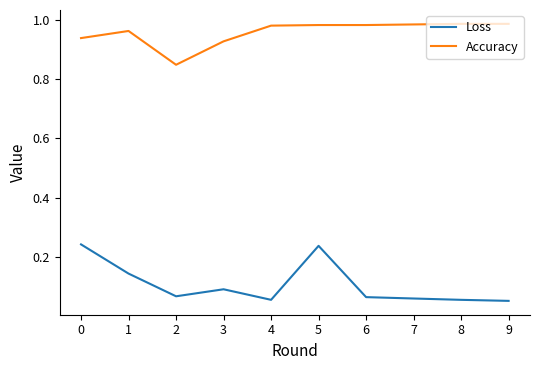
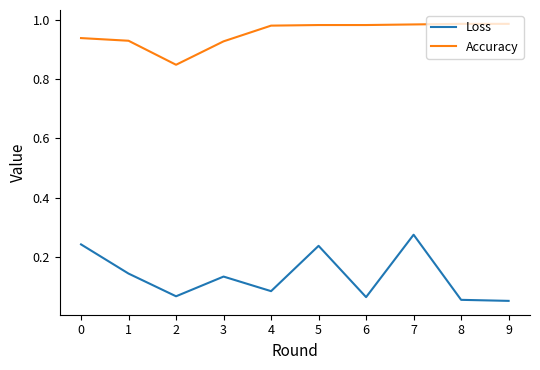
Accuracy, 1: 0.96 -> 0.93
Loss, 3: 0.09 -> 0.13
Loss, 4: 0.06 -> 0.08
Loss, 7: 0.06 -> 0.27
